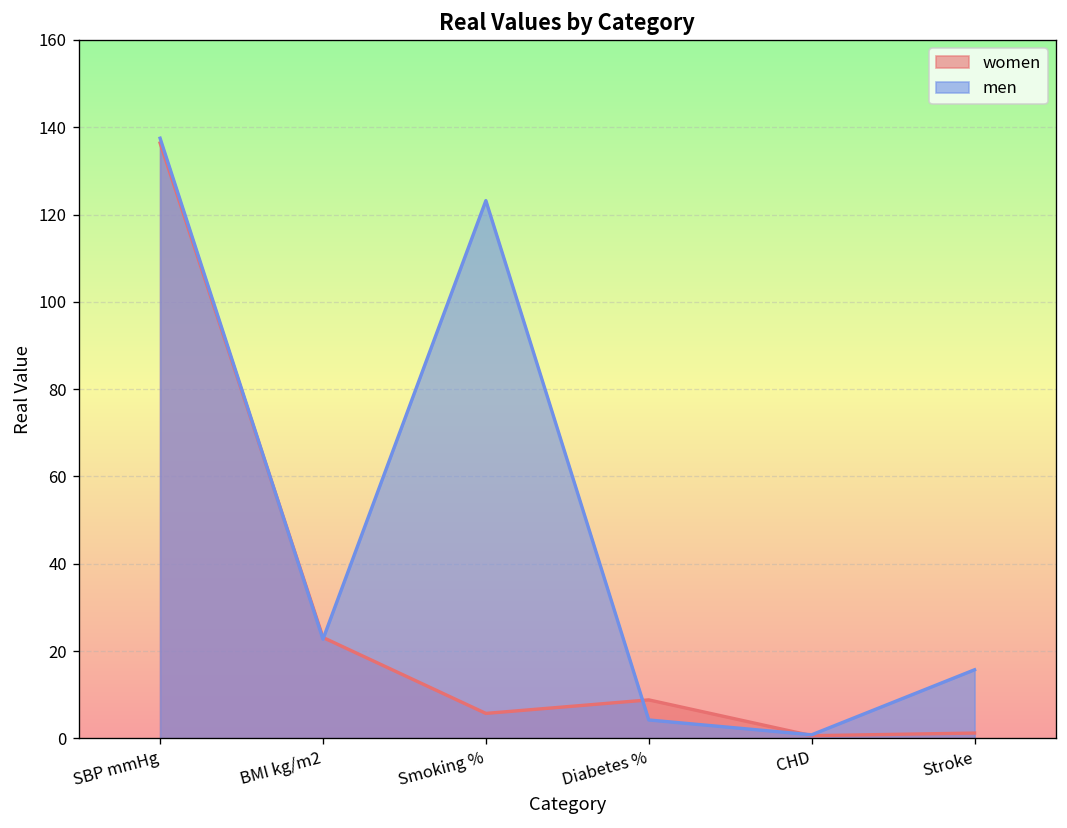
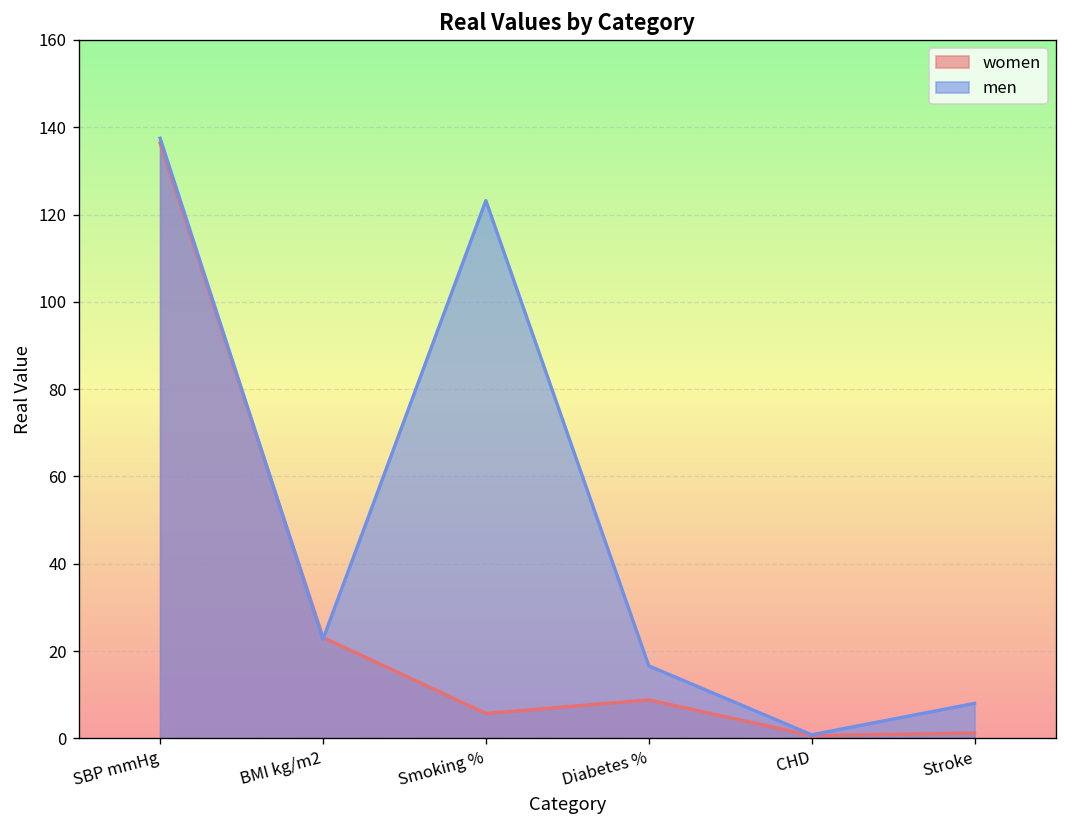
men, Diabetes %: 4 -> 17
men, Stroke: 16 -> 8
